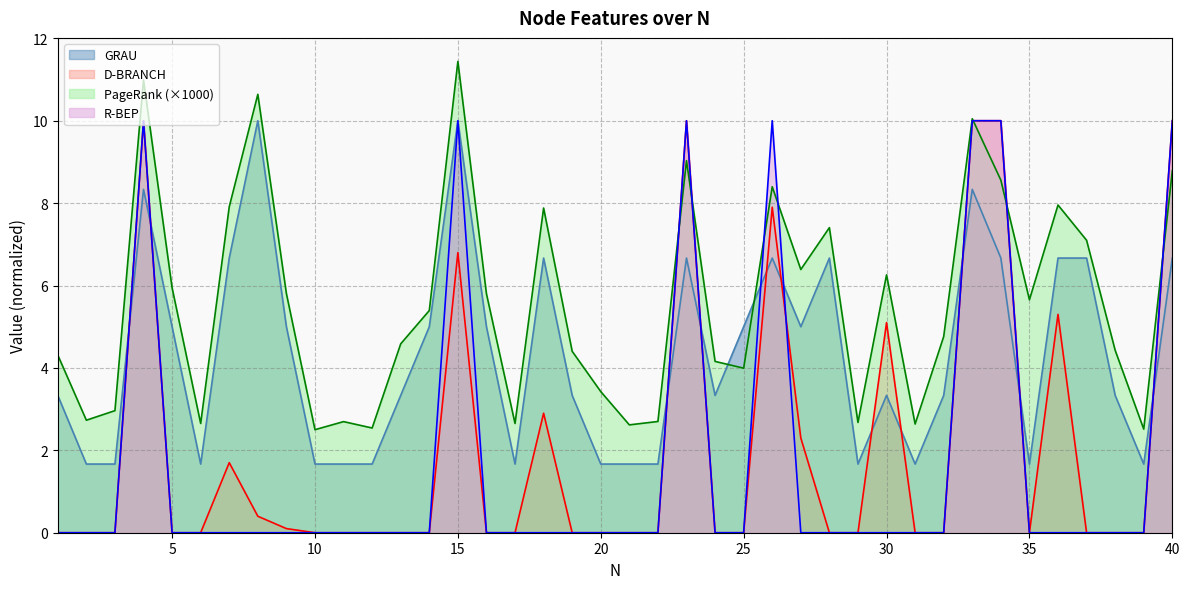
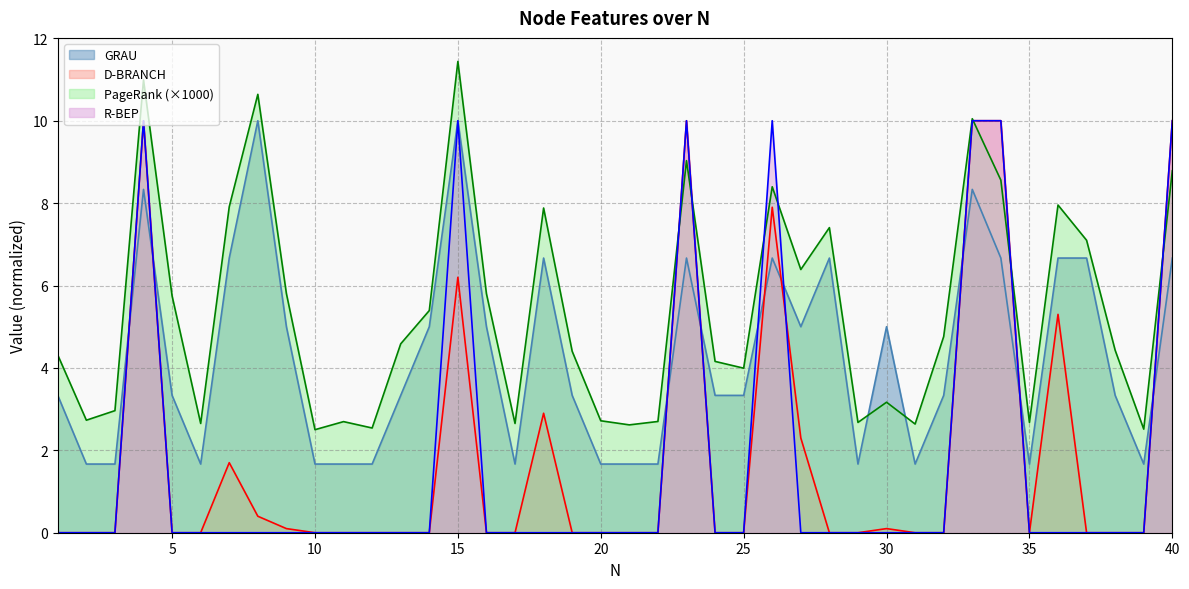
GRAU, 5: 5.0 -> 3.3
PageRank (×1000), 5: 5.9 -> 5.7
D-BRANCH, 15: 6.8 -> 6.2
PageRank (×1000), 20: 3.4 -> 2.7
GRAU, 25: 5.0 -> 3.3
GRAU, 30: 3.3 -> 5.0
D-BRANCH, 30: 5.1 -> 0.1
PageRank (×1000), 30: 6.3 -> 3.2
PageRank (×1000), 35: 5.7 -> 2.7
